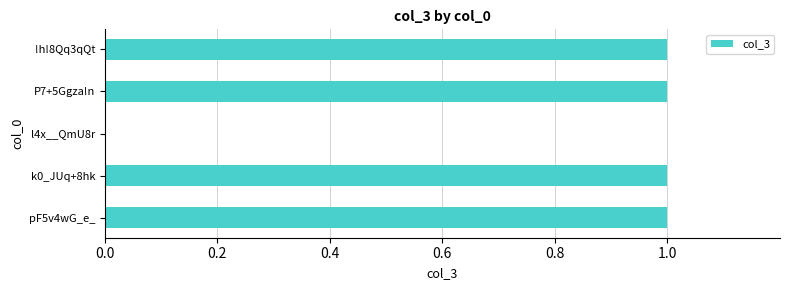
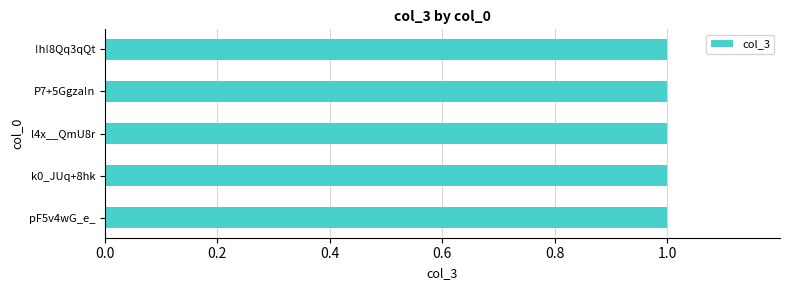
l4x__QmU8r: 0 -> 1
